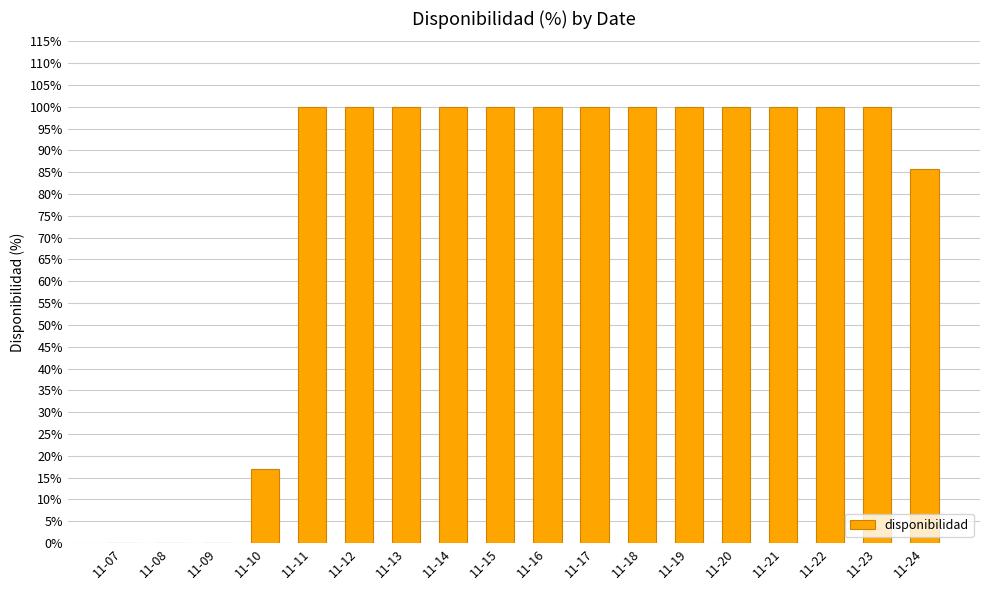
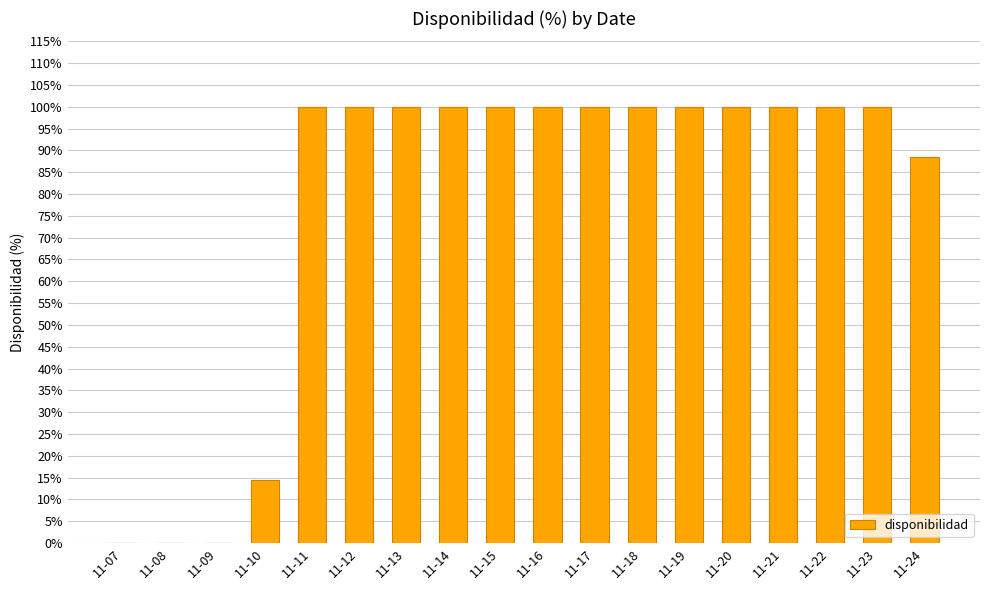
11-10: 17% -> 15%
11-24: 86% -> 89%
